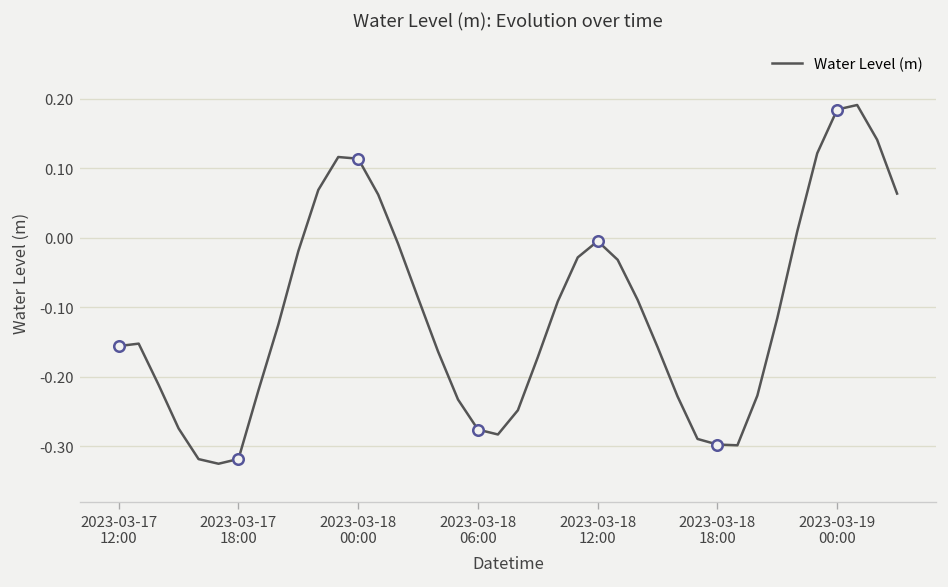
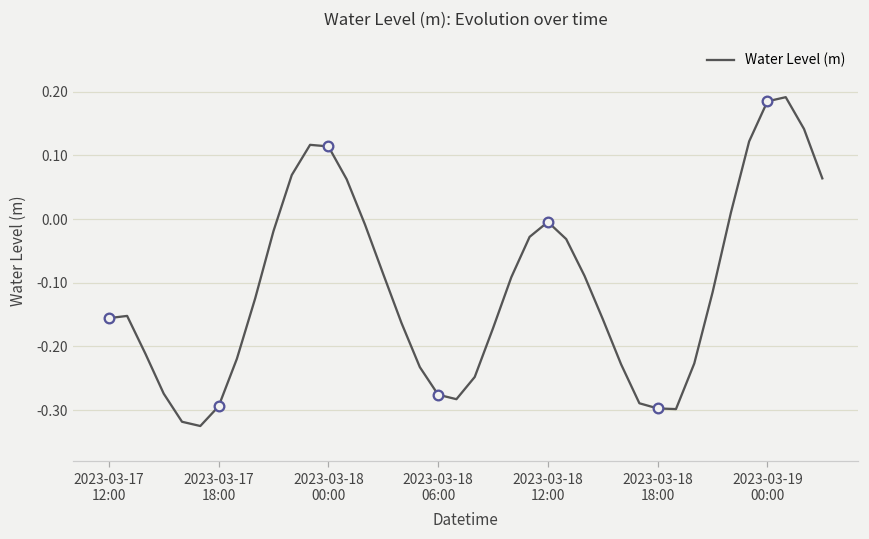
Water Level (m), 2023-03-17 18:00: -0.32 -> -0.29
